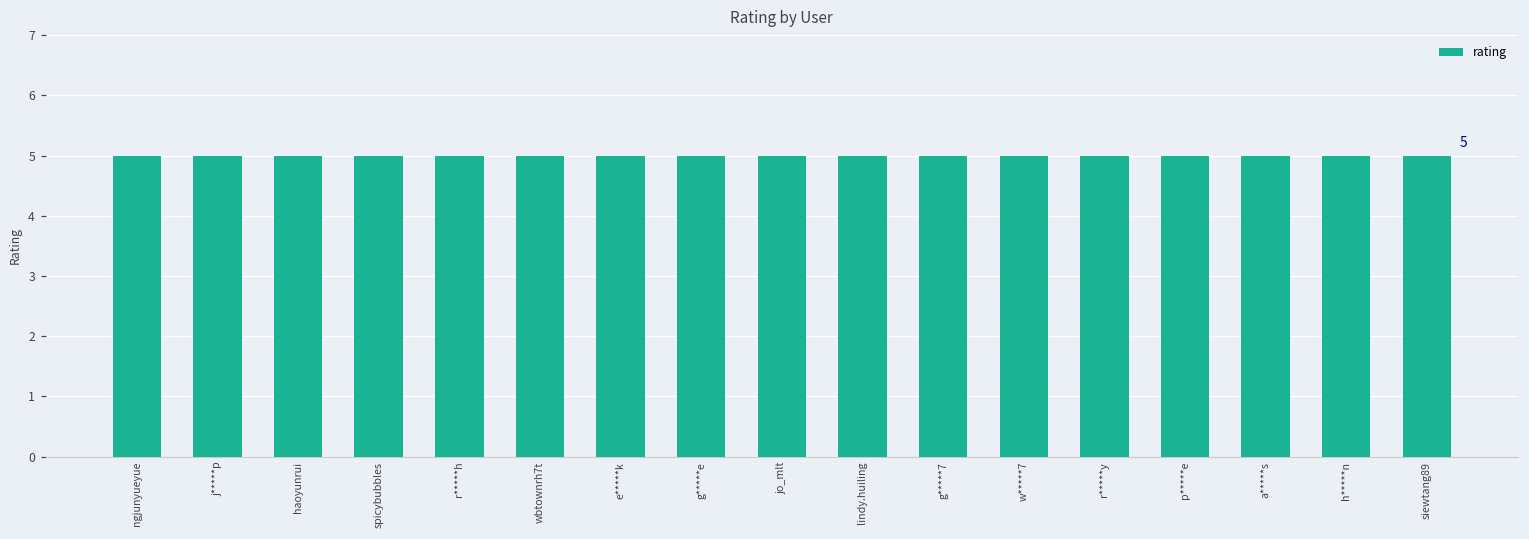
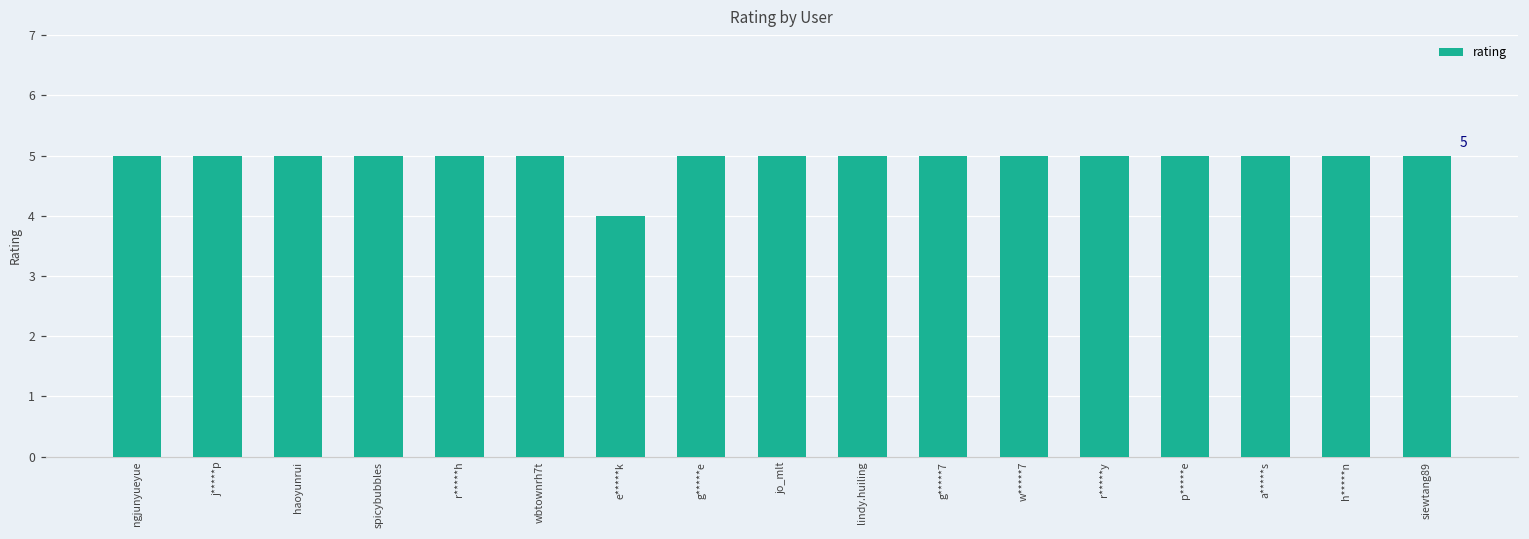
e*****k: 5 -> 4
